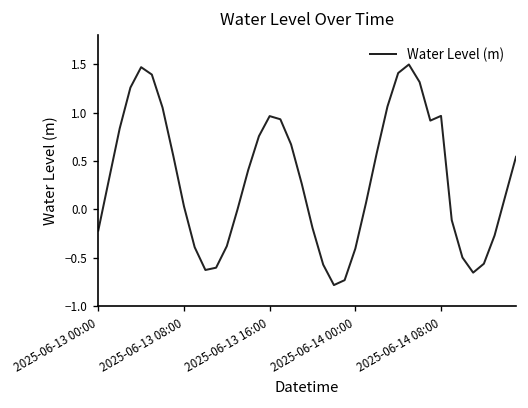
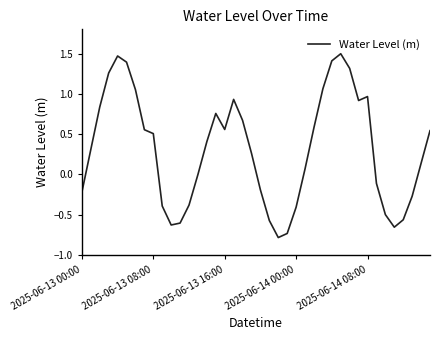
2025-06-13 08:00: 0.0 -> 0.5
2025-06-13 16:00: 1.0 -> 0.6
